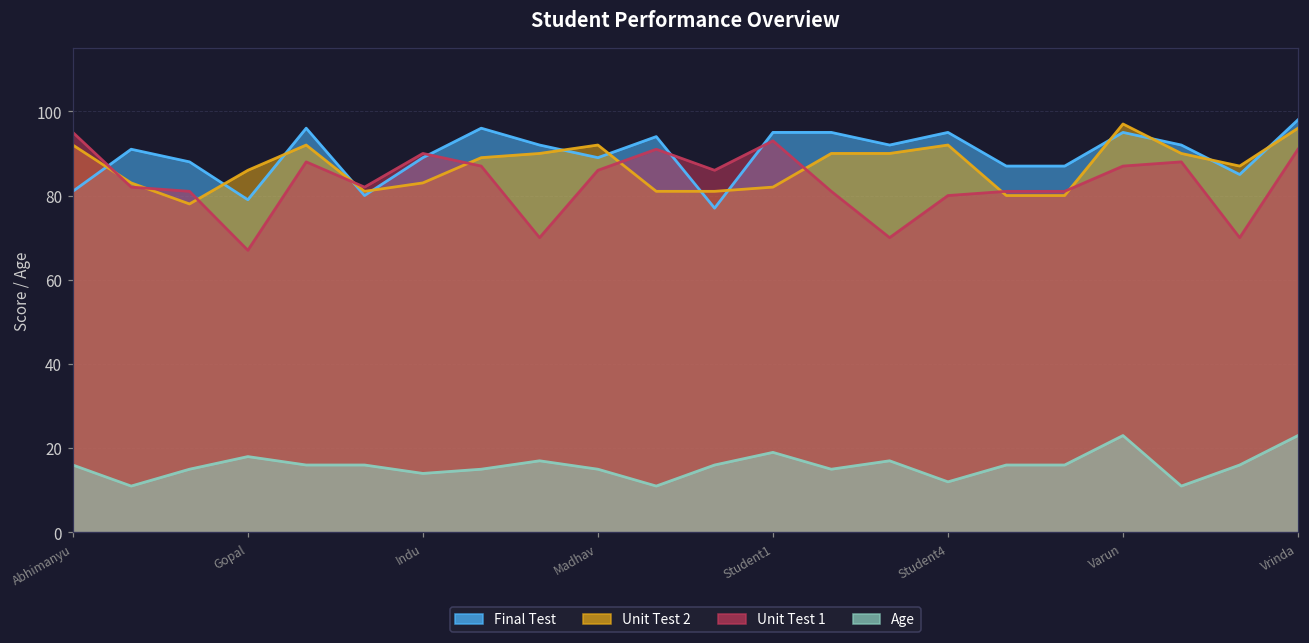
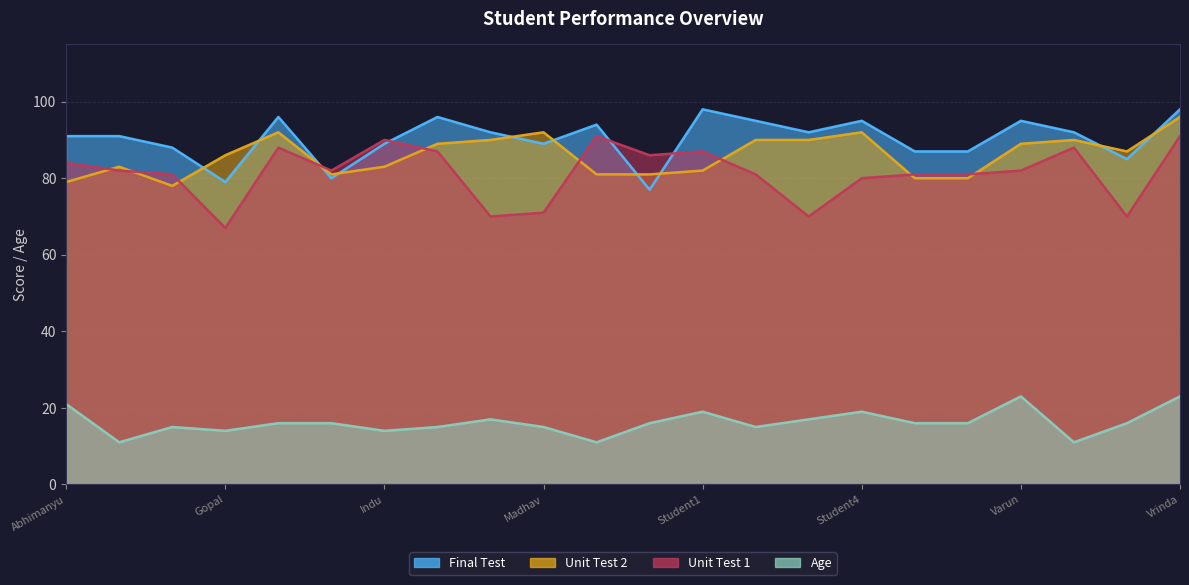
Final Test, Abhimanyu: 81 -> 91
Unit Test 2, Abhimanyu: 92 -> 79
Unit Test 1, Abhimanyu: 95 -> 84
Age, Abhimanyu: 16 -> 21
Age, Gopal: 18 -> 14
Unit Test 1, Madhav: 86 -> 71
Final Test, Student1: 95 -> 98
Unit Test 1, Student1: 93 -> 87
Age, Student4: 12 -> 19
Unit Test 2, Varun: 97 -> 89
Unit Test 1, Varun: 87 -> 82
